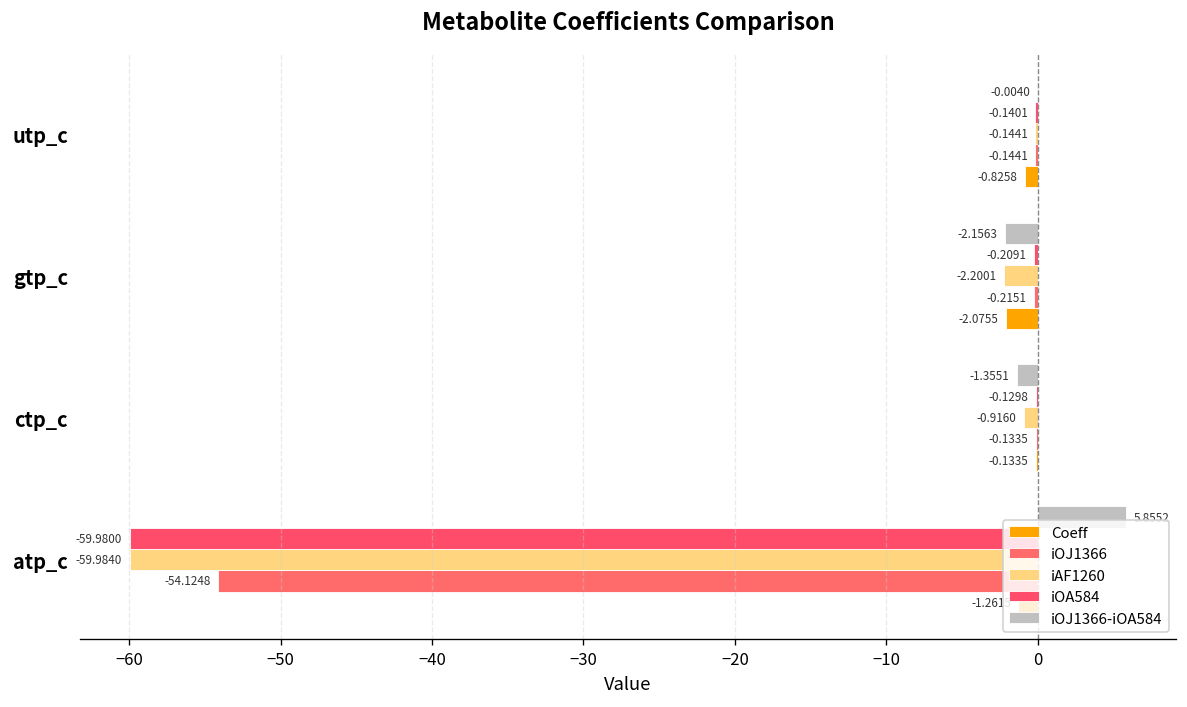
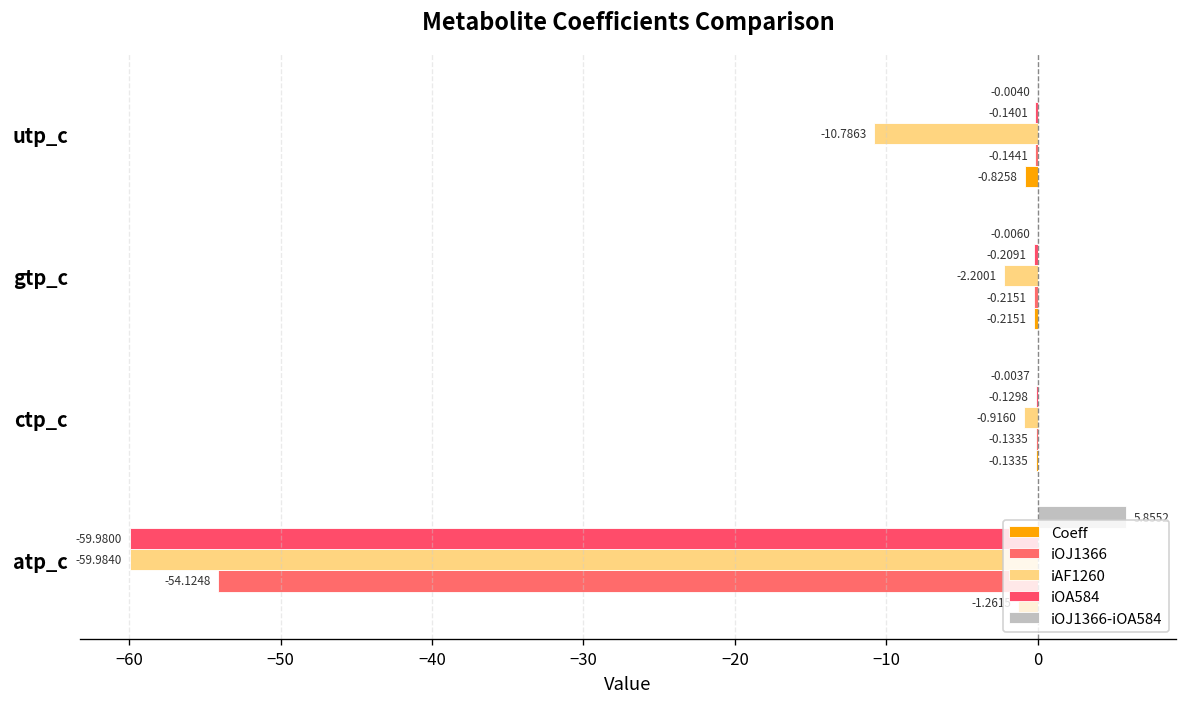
iAF1260, utp_c: -0.1441 -> -10.7863
iOJ1366-iOA584, gtp_c: -2.1563 -> -0.0060
Coeff, gtp_c: -2.0755 -> -0.2151
iOJ1366-iOA584, ctp_c: -1.3551 -> -0.0037
